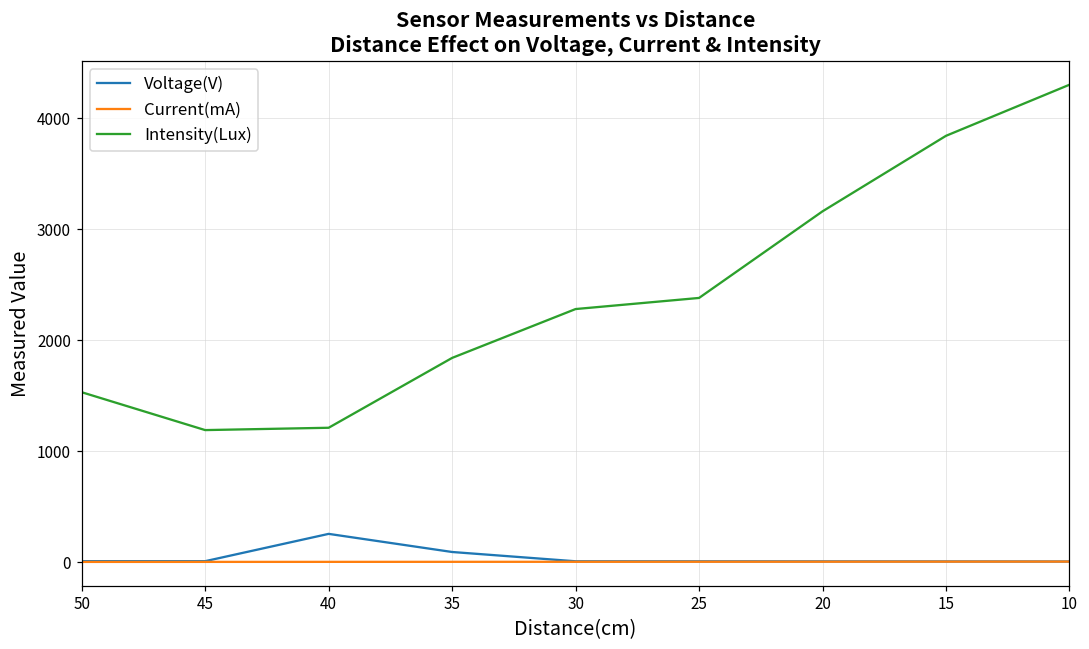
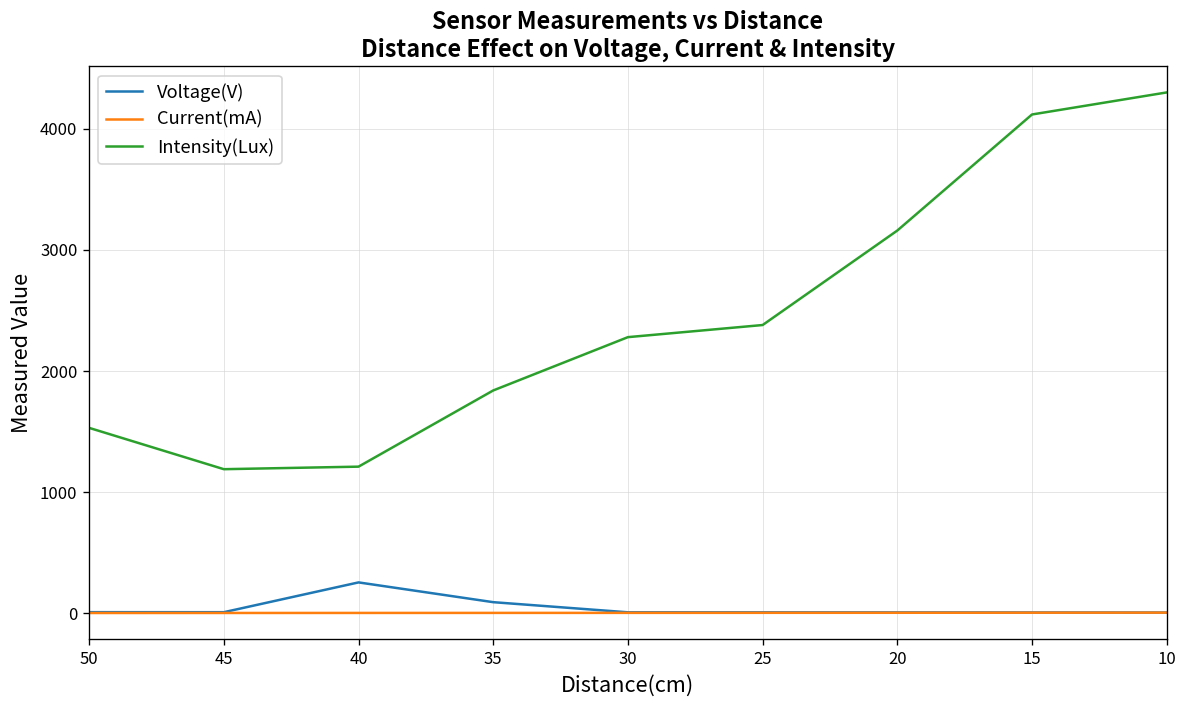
Intensity(Lux), 15: 3840 -> 4120
